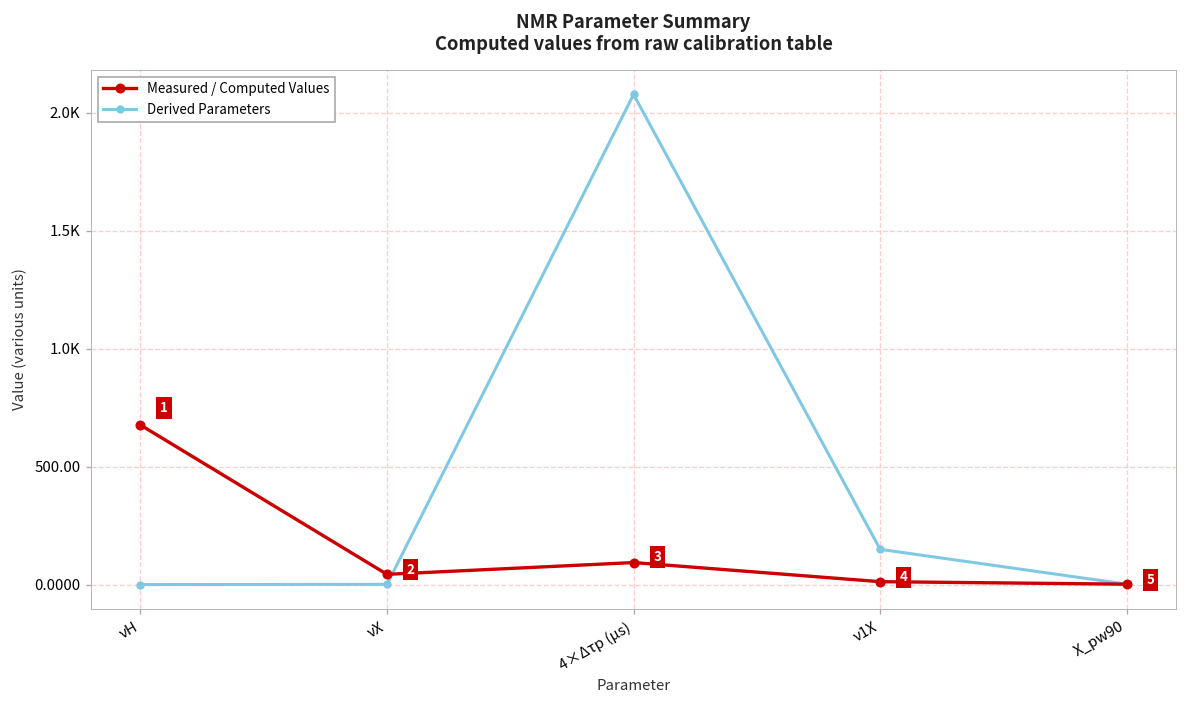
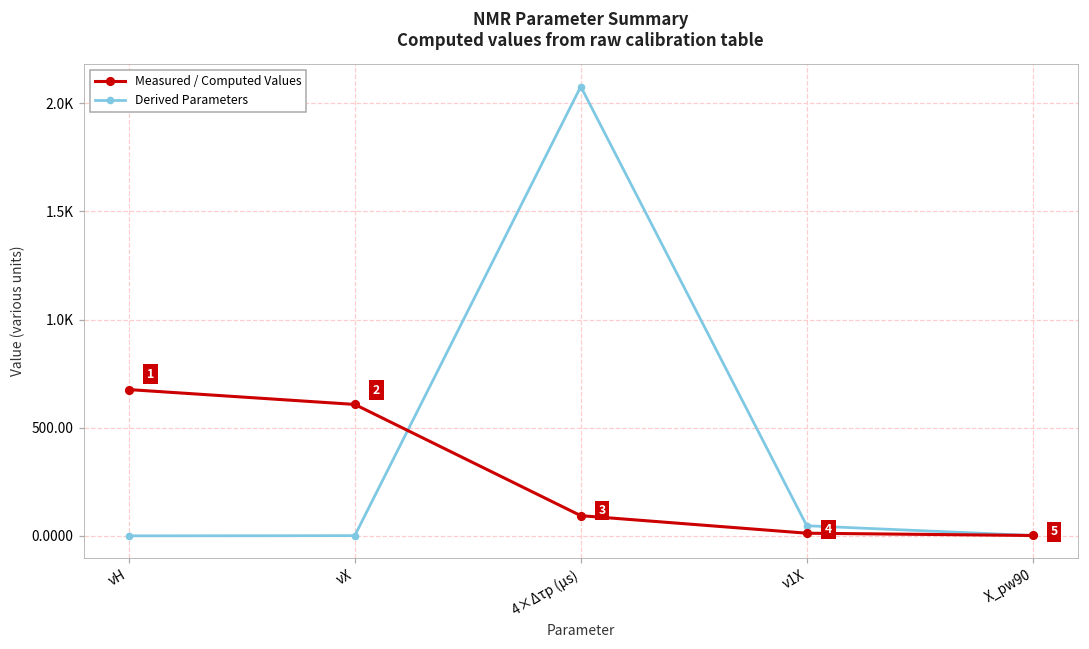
Measured / Computed Values, νX: 40 -> 610
Derived Parameters, ν1X: 150 -> 50
